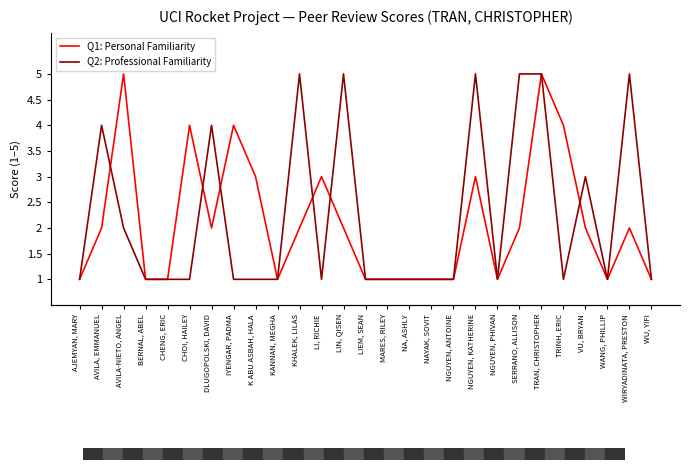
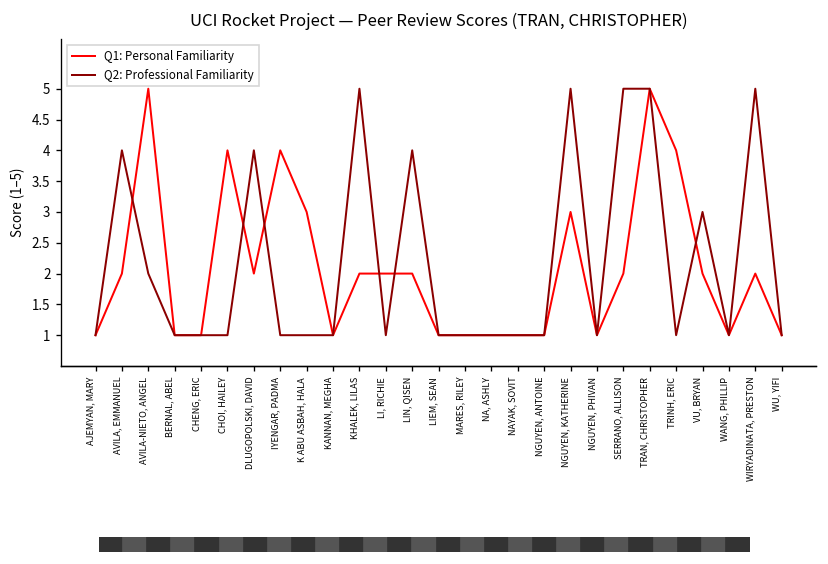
Q1: Personal Familiarity, LI, RICHIE: 3 -> 2
Q2: Professional Familiarity, LIN, QISEN: 5 -> 4
